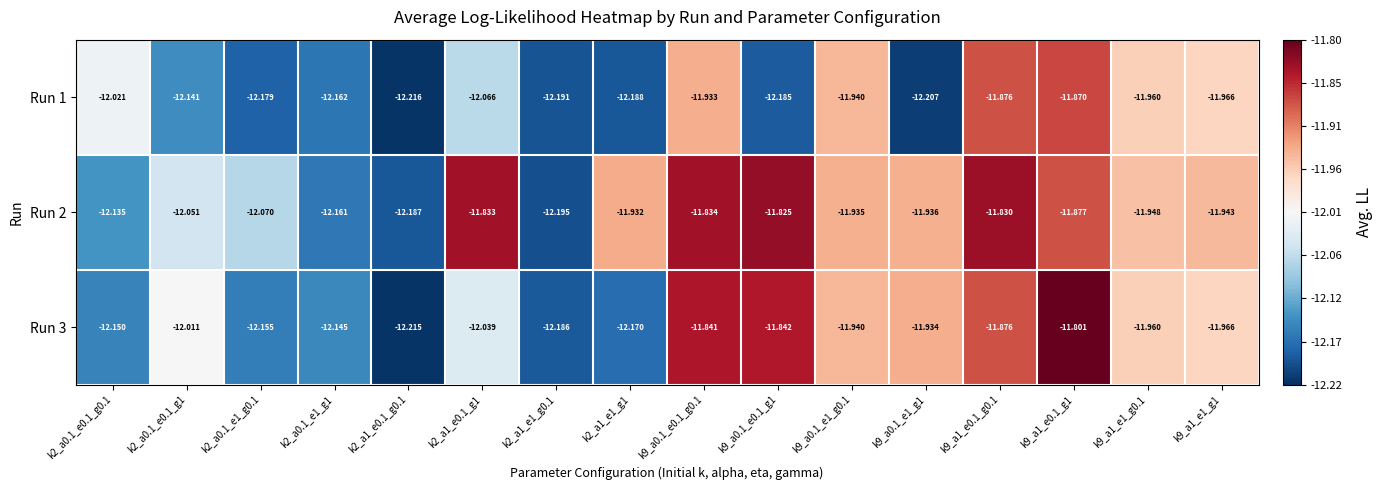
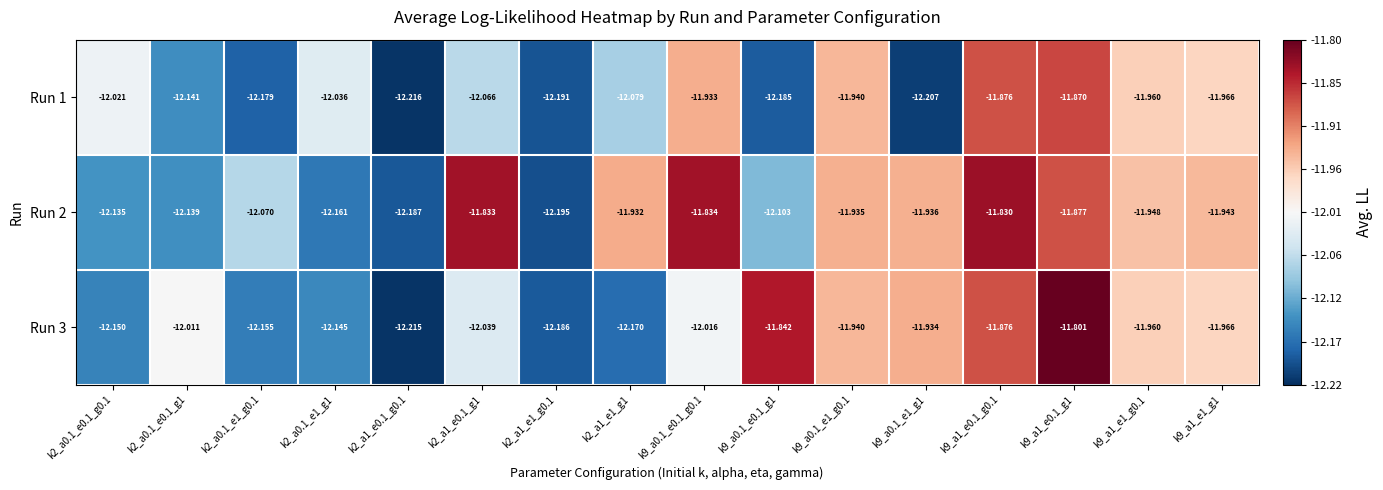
Run 1, k2_a0.1_e1_g1: -12.162 -> -12.036
Run 1, k2_a1_e1_g1: -12.188 -> -12.079
Run 2, k2_a0.1_e0.1_g1: -12.051 -> -12.139
Run 2, k9_a0.1_e0.1_g1: -11.825 -> -12.103
Run 3, k9_a0.1_e0.1_g0.1: -11.841 -> -12.016
